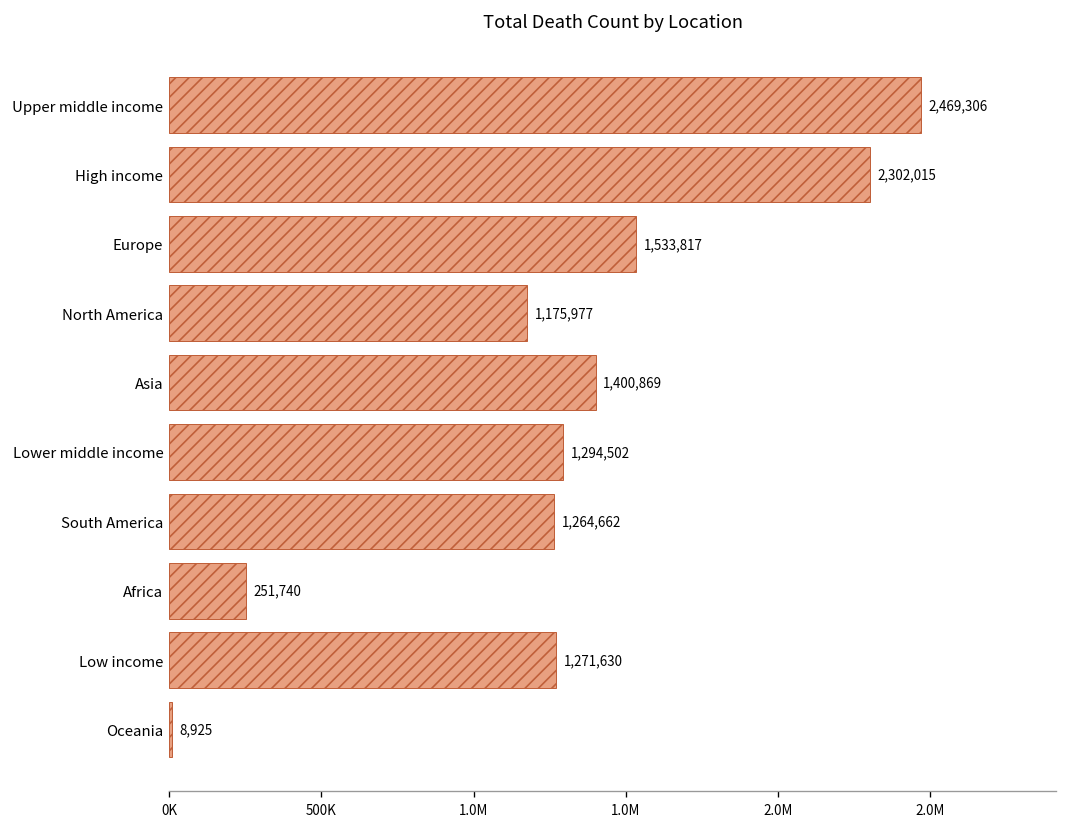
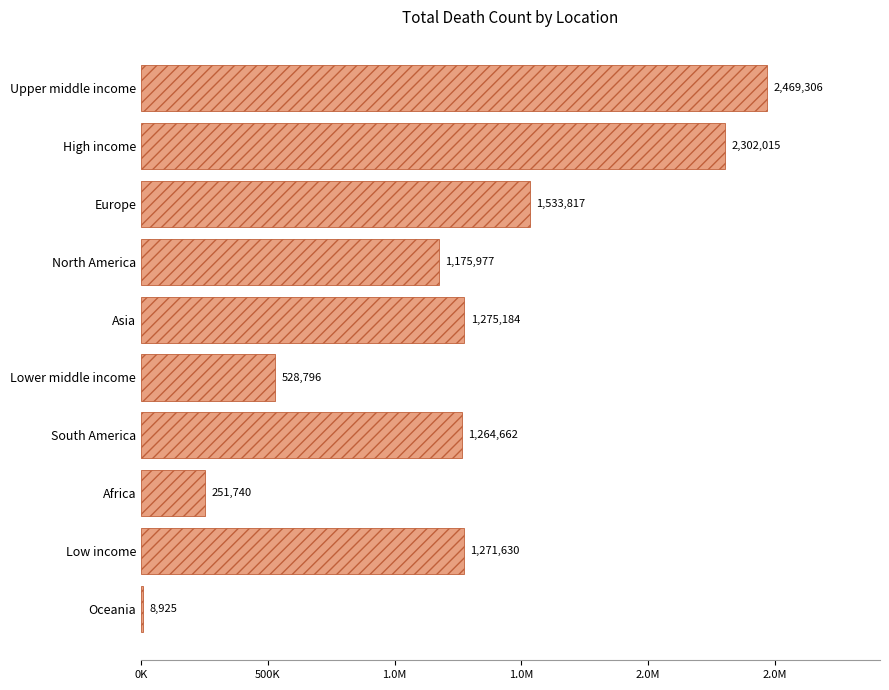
Asia: 1,400,869 -> 1,275,184
Lower middle income: 1,294,502 -> 528,796
